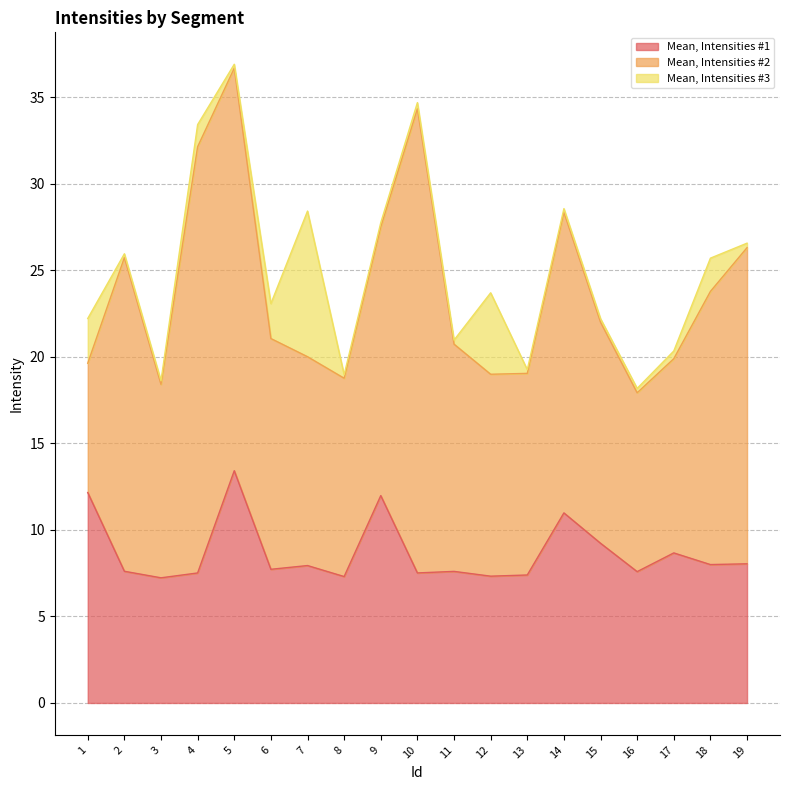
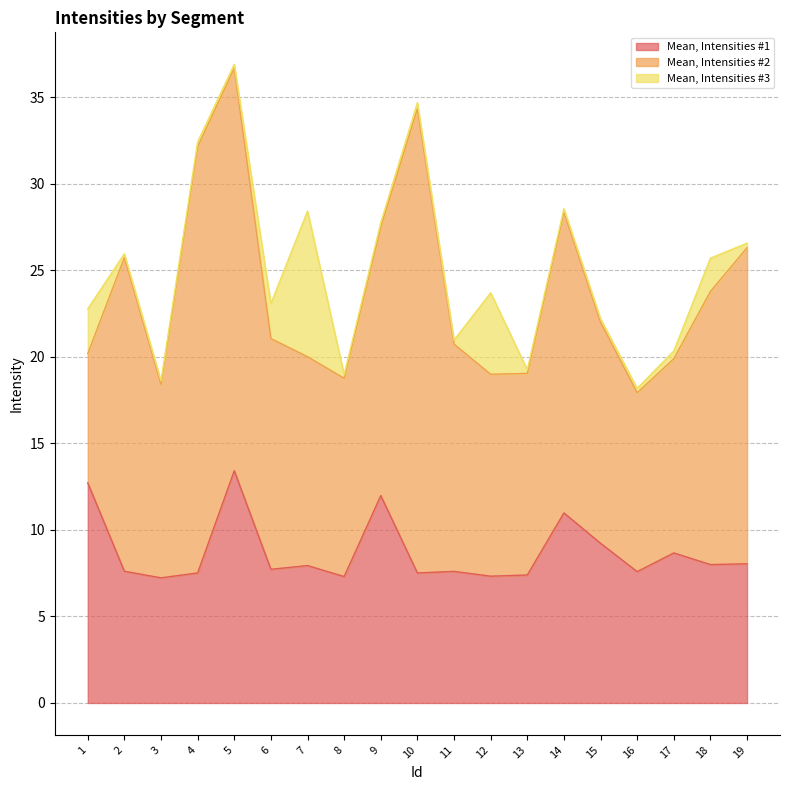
Mean, Intensities #1, 1: 12.2 -> 12.7
Mean, Intensities #3, 4: 1.3 -> 0.3
